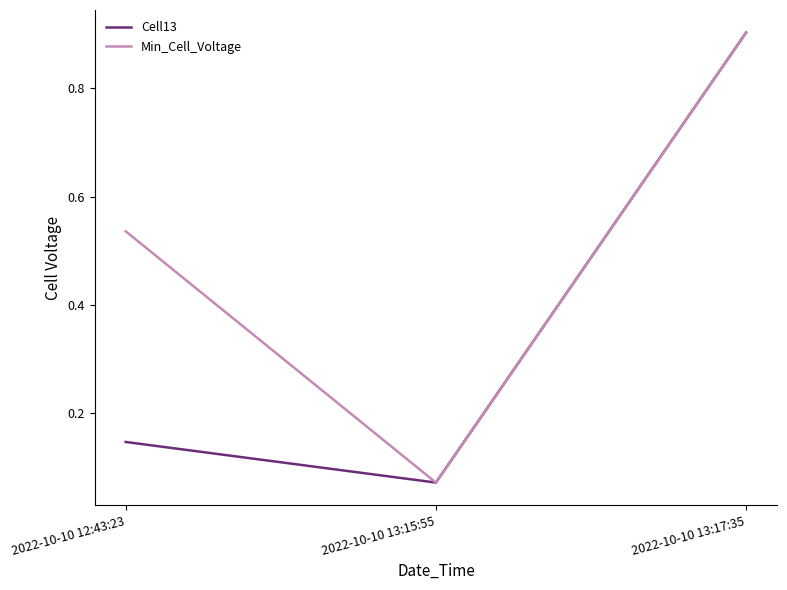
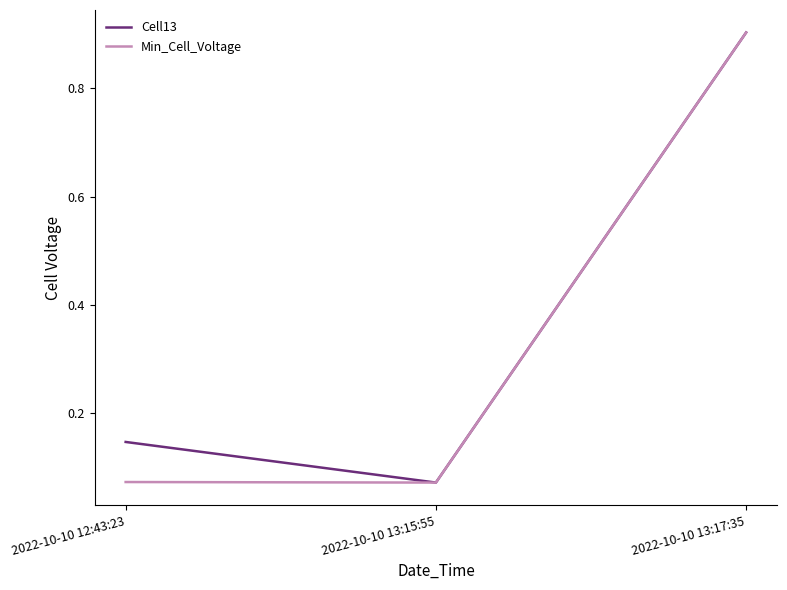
Min_Cell_Voltage, 2022-10-10 12:43:23: 0.54 -> 0.07
